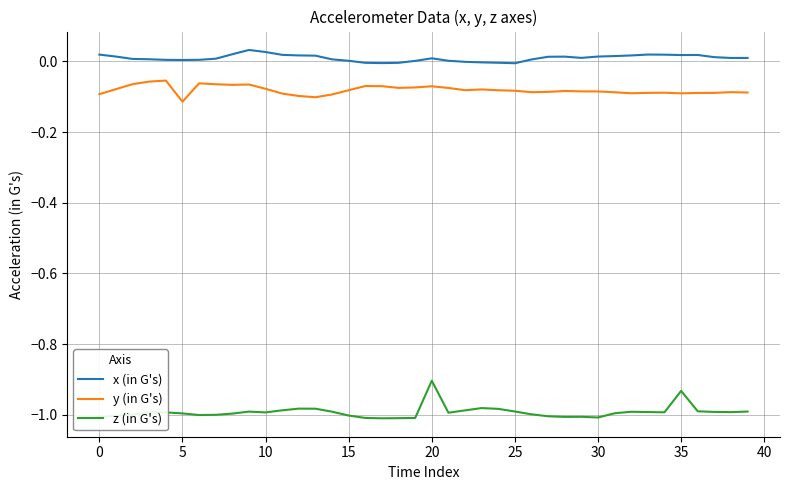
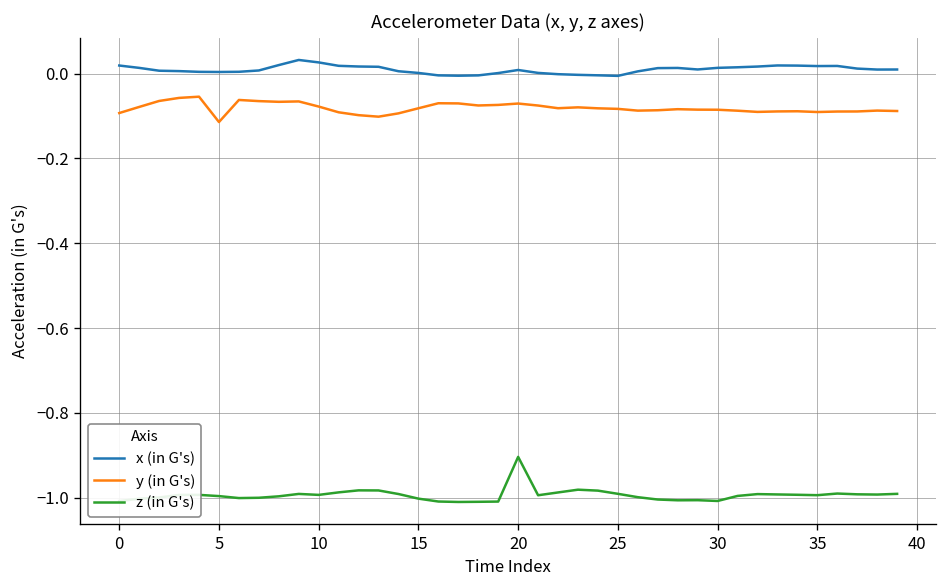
z (in G's), 35: -0.93 -> -0.99
